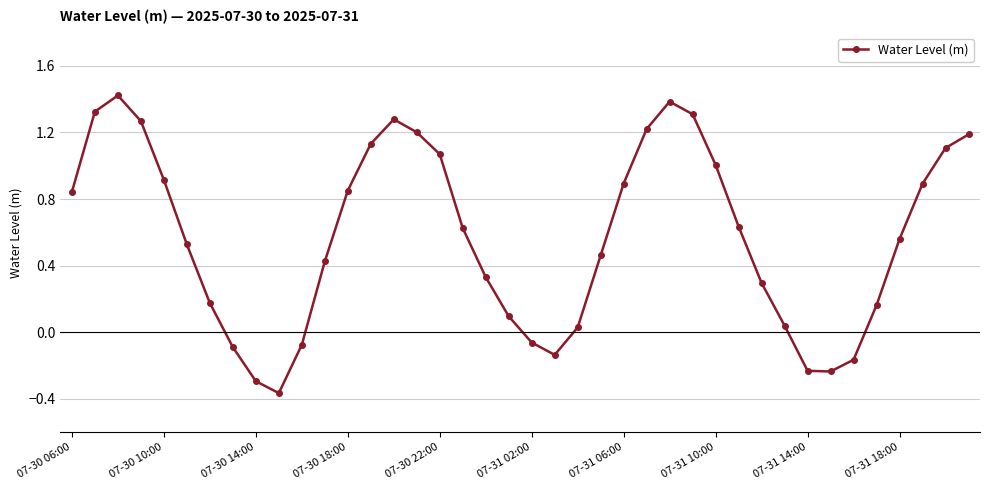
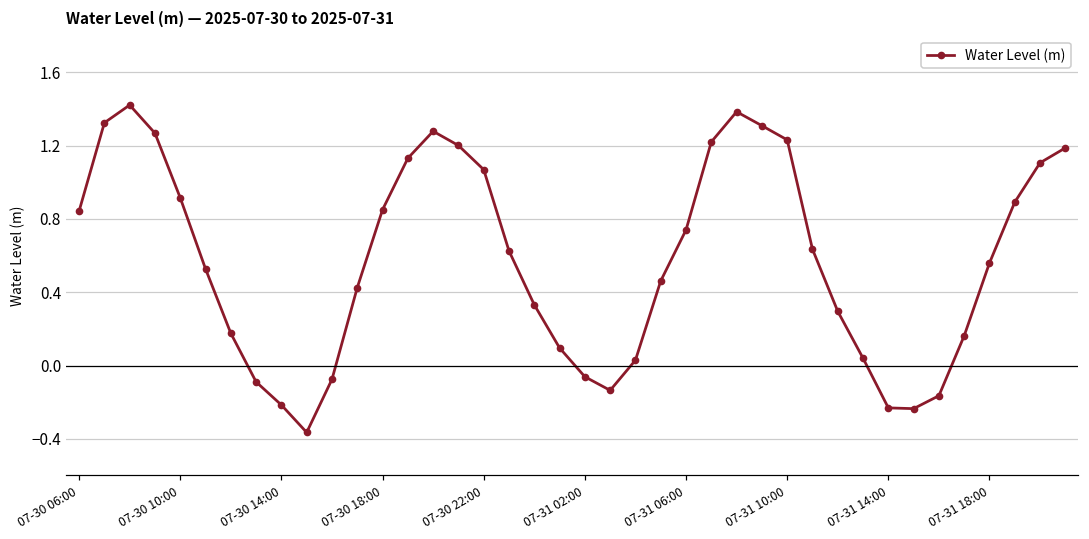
07-30 14:00: -0.29 -> -0.22
07-31 06:00: 0.89 -> 0.74
07-31 10:00: 1.01 -> 1.23
